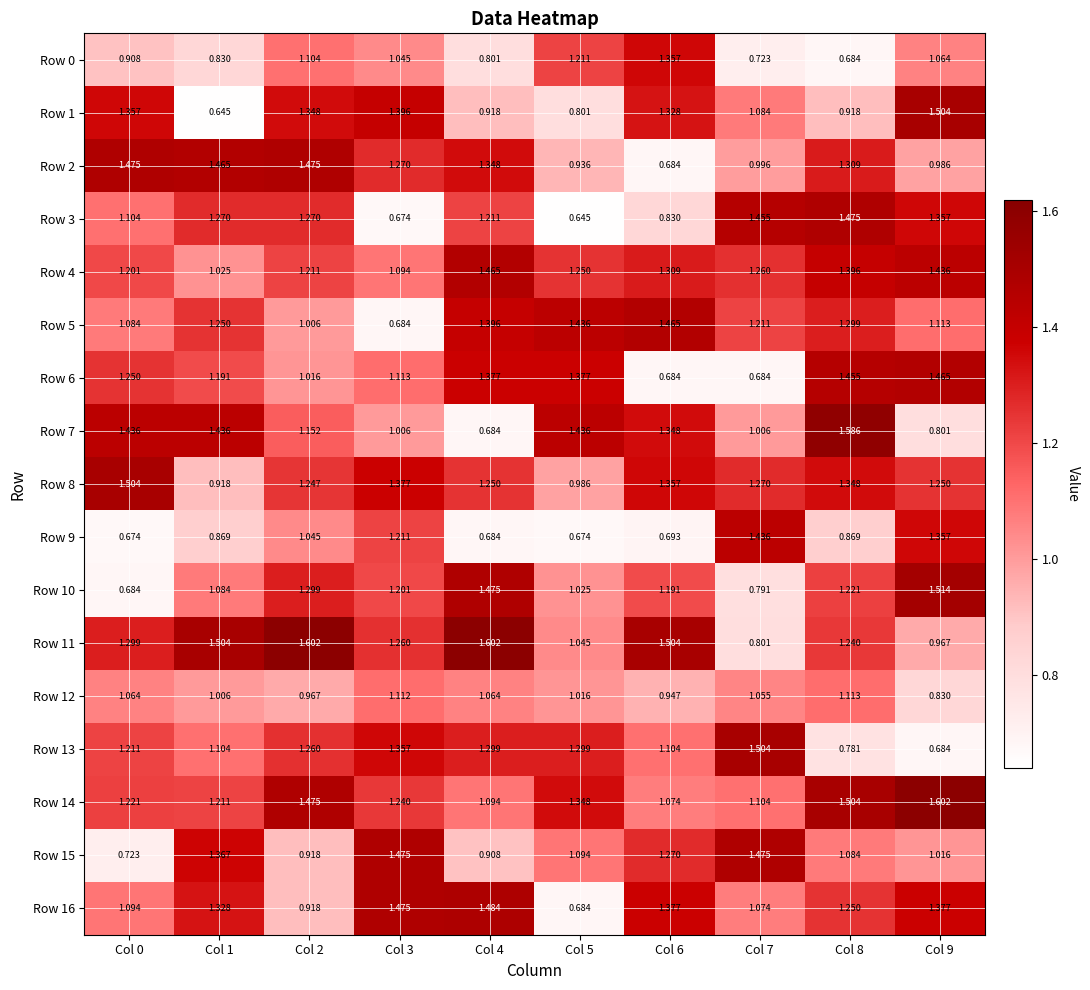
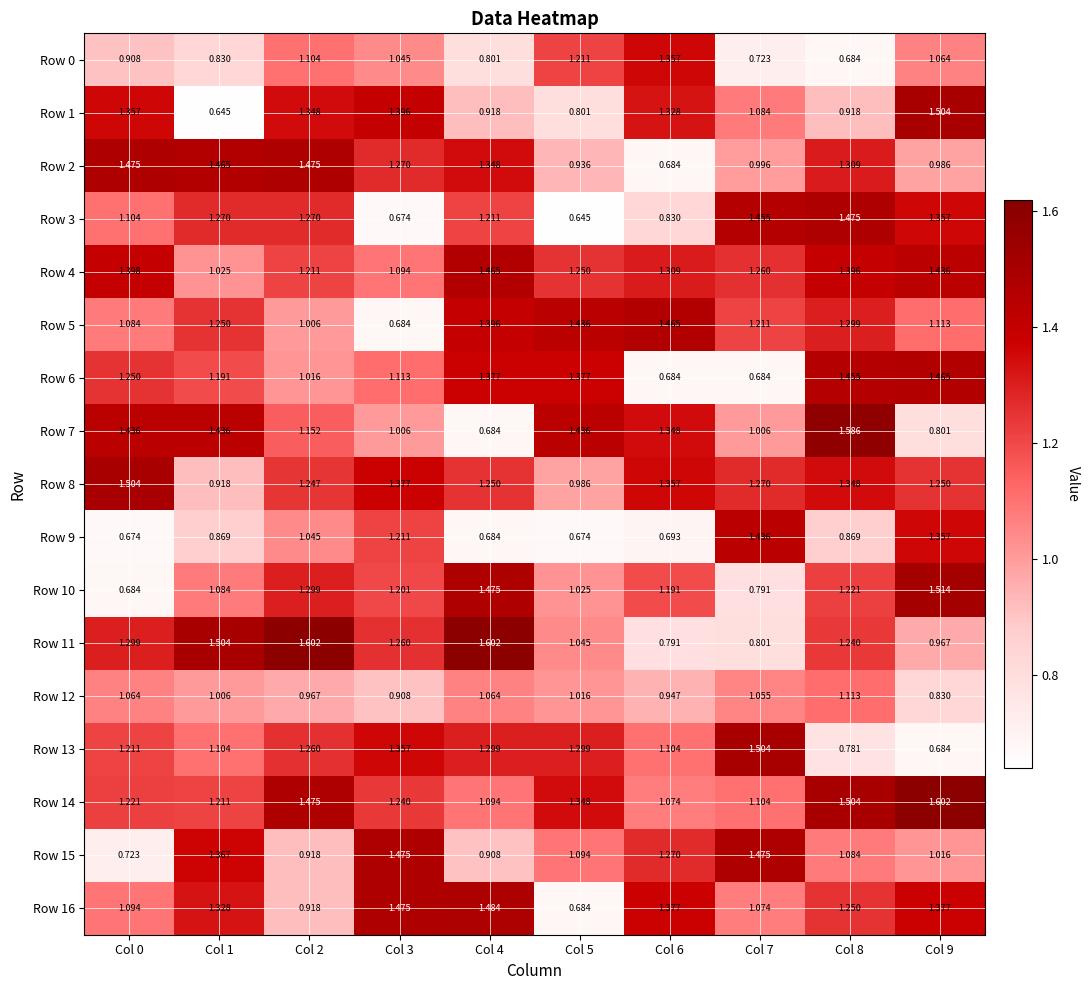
Row 4, Col 0: 1.201 -> 1.398
Row 11, Col 6: 1.504 -> 0.791
Row 12, Col 3: 1.112 -> 0.908
